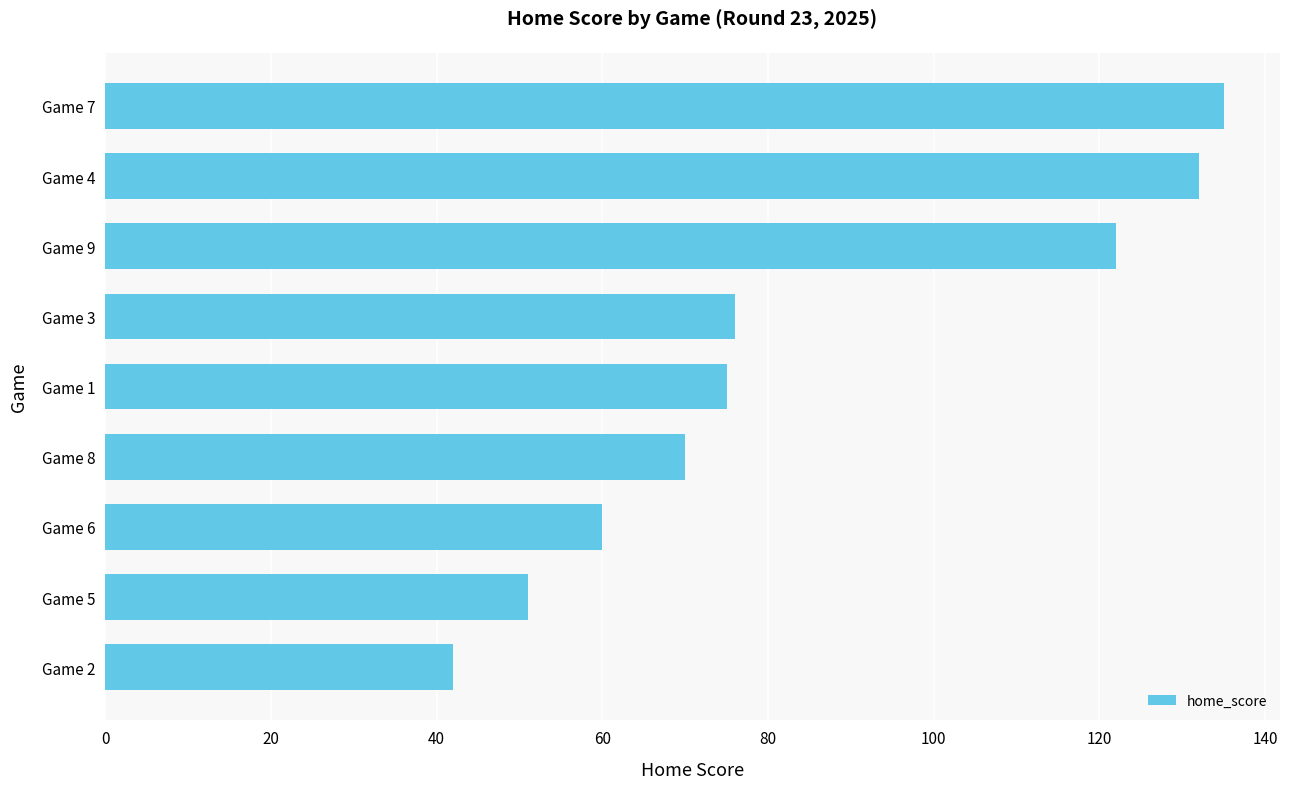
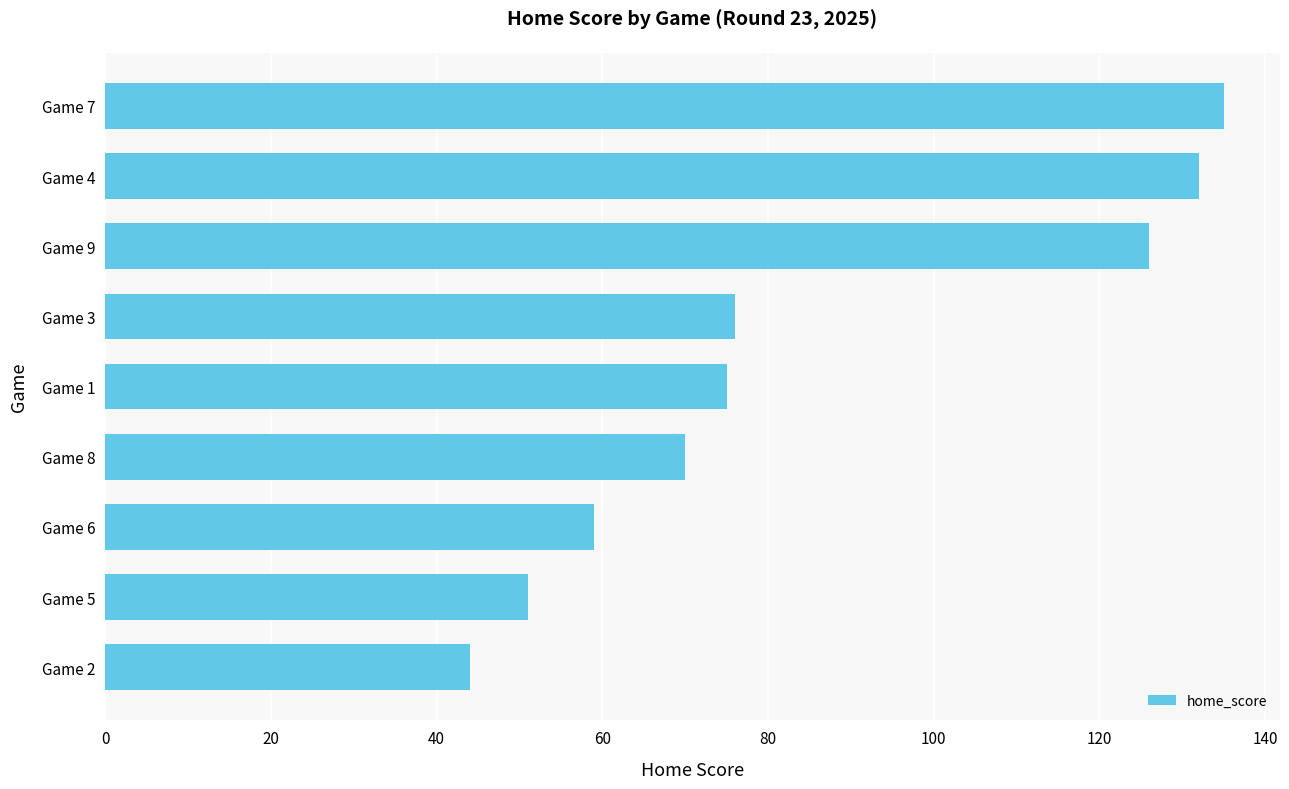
Game 9: 122 -> 126
Game 6: 60 -> 59
Game 2: 42 -> 44
